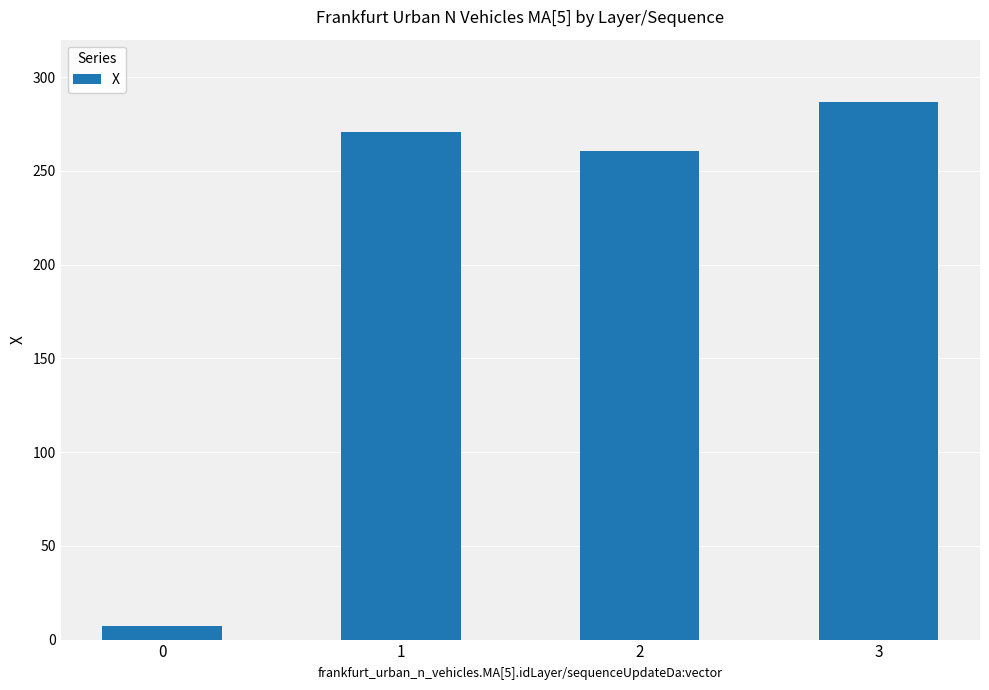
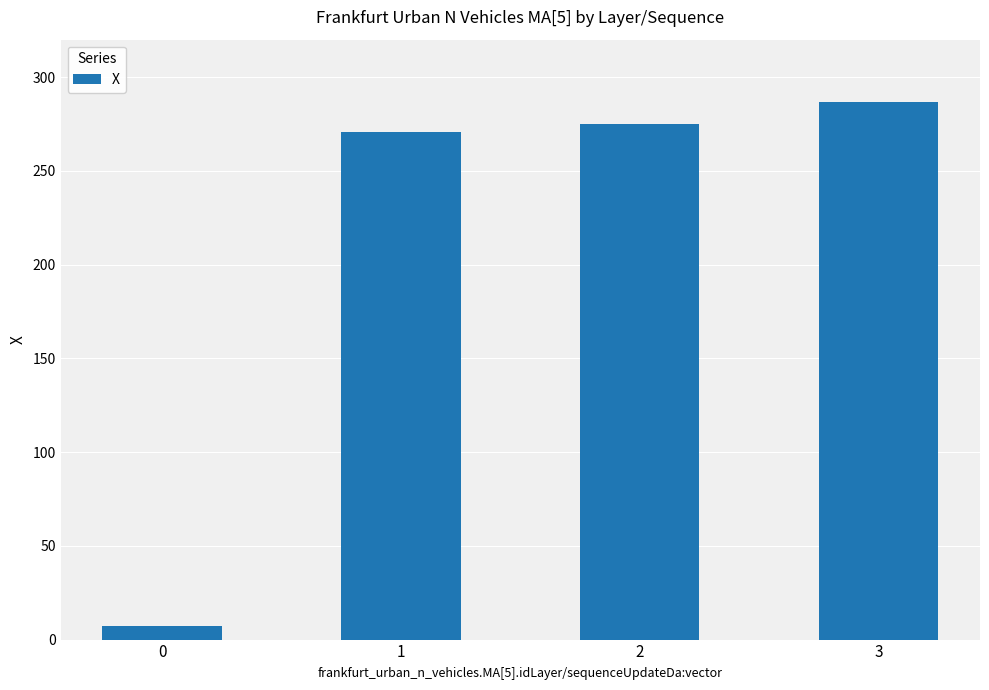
2: 261 -> 275
